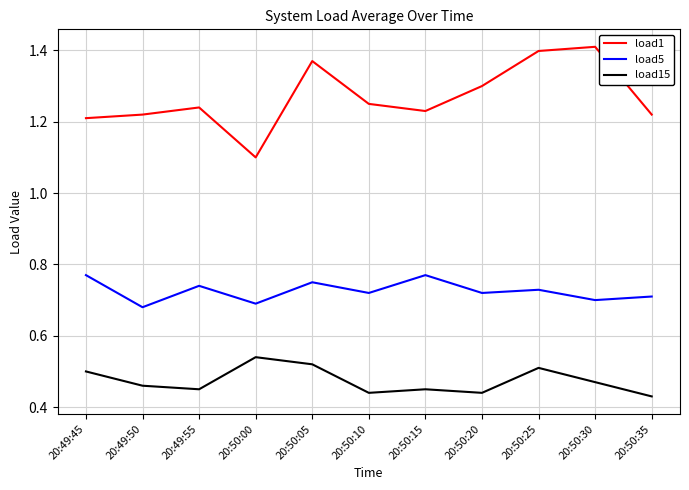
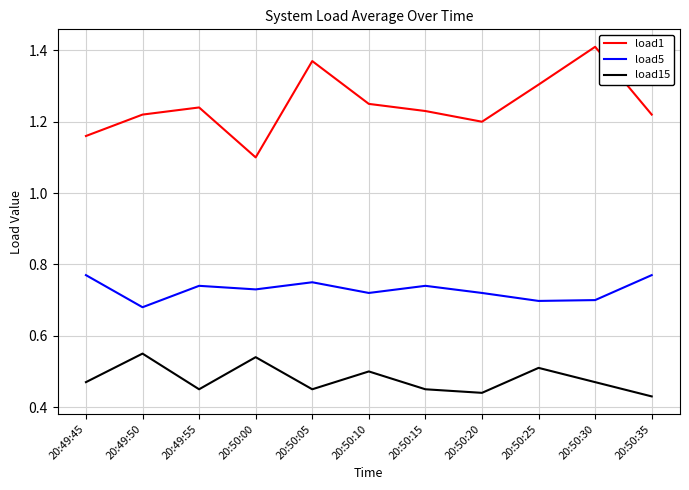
load1, 20:49:45: 1.21 -> 1.16
load15, 20:49:45: 0.50 -> 0.47
load15, 20:49:50: 0.46 -> 0.55
load5, 20:50:00: 0.69 -> 0.73
load15, 20:50:05: 0.52 -> 0.45
load15, 20:50:10: 0.44 -> 0.50
load5, 20:50:15: 0.77 -> 0.74
load1, 20:50:20: 1.3 -> 1.2
load1, 20:50:25: 1.40 -> 1.30
load5, 20:50:25: 0.73 -> 0.70
load5, 20:50:35: 0.71 -> 0.77
